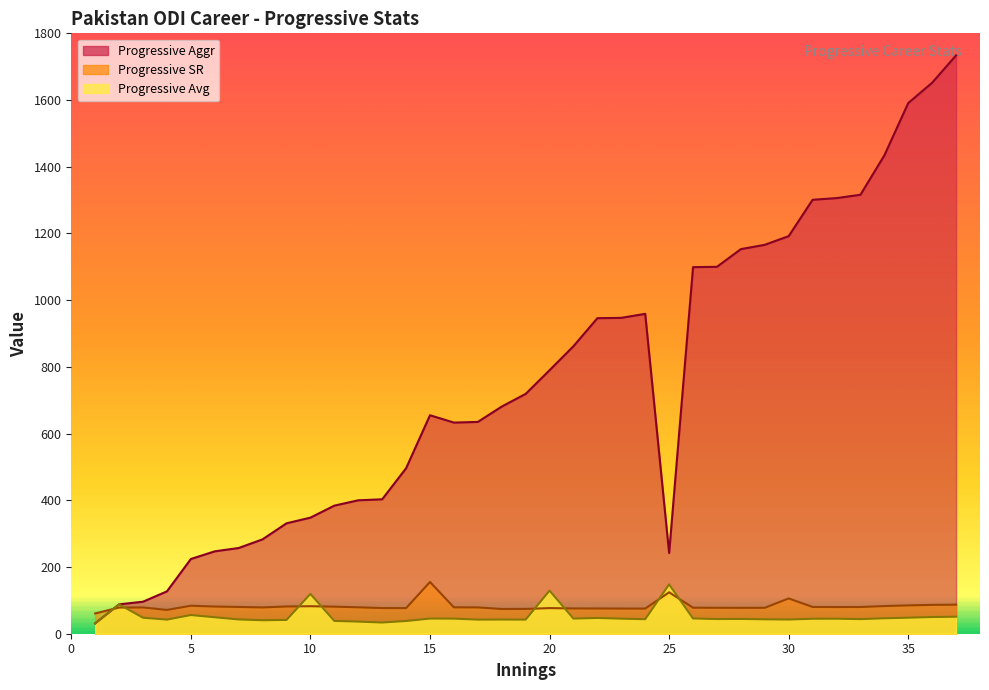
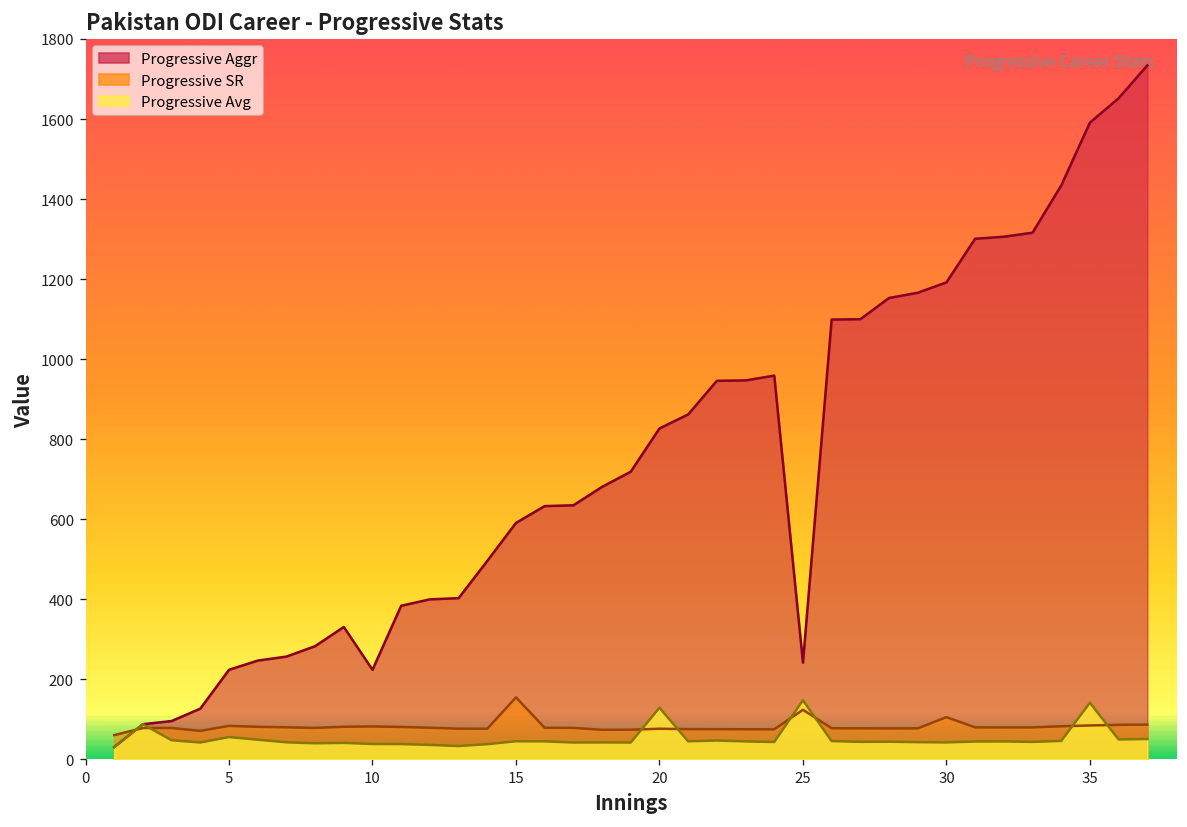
Progressive Aggr, 10: 350 -> 220
Progressive Avg, 10: 120 -> 40
Progressive Aggr, 15: 660 -> 590
Progressive Aggr, 20: 790 -> 830
Progressive Avg, 35: 50 -> 140
